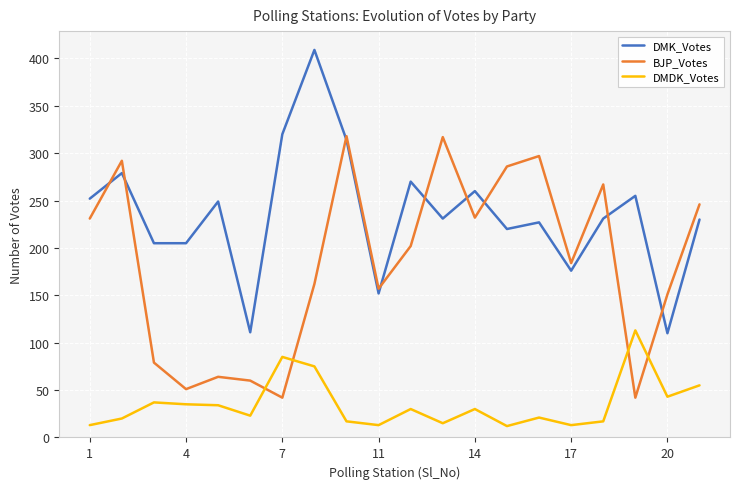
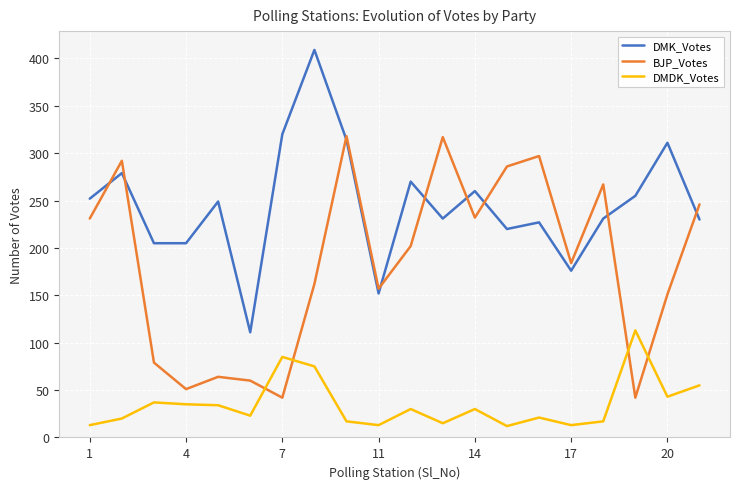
DMK_Votes, 20: 110 -> 310
